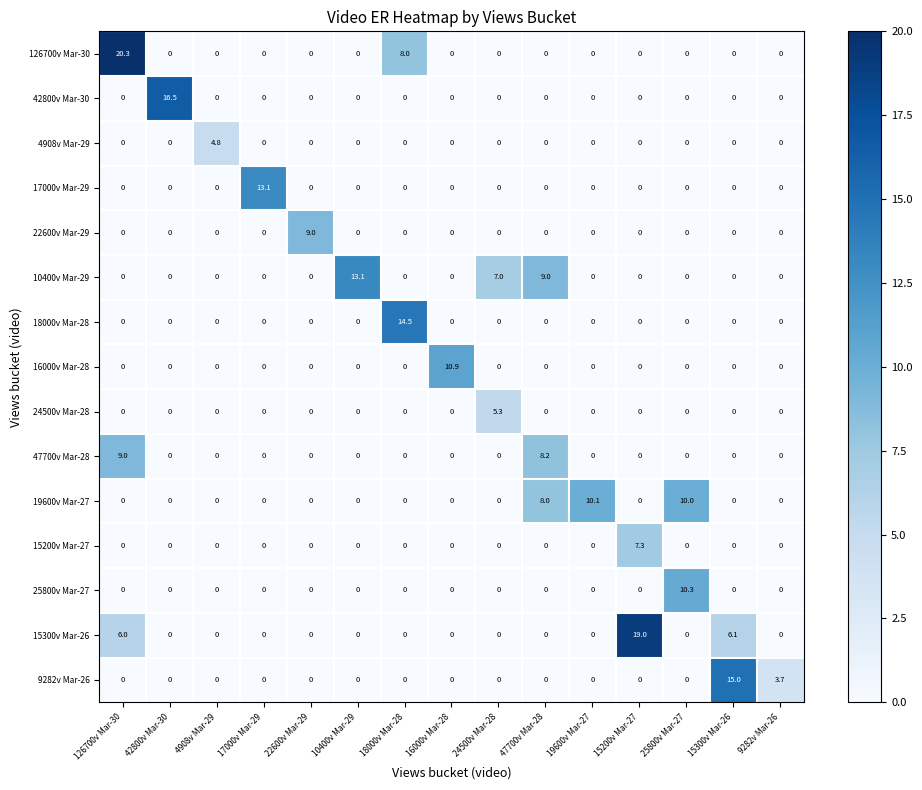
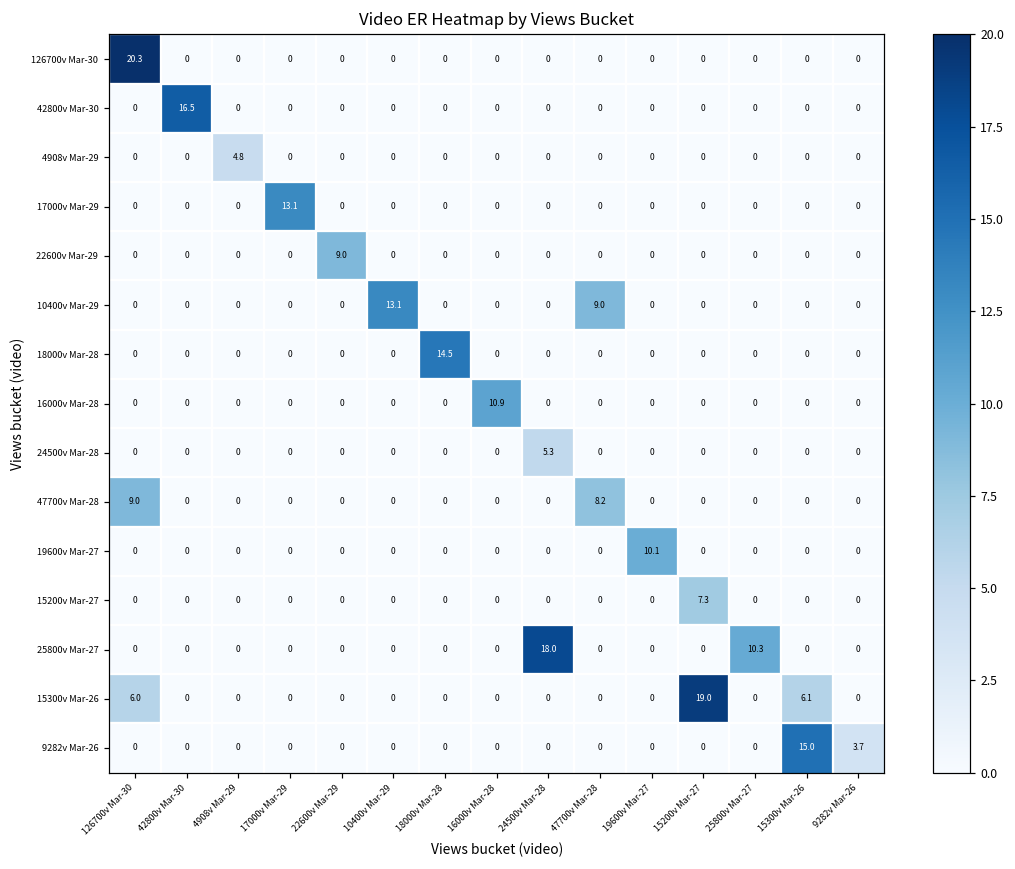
126700v Mar-30, 18000v Mar-28: 8.0 -> 0
10400v Mar-29, 24500v Mar-28: 7.0 -> 0
19600v Mar-27, 47700v Mar-28: 8.0 -> 0
19600v Mar-27, 25800v Mar-27: 10.0 -> 0
25800v Mar-27, 24500v Mar-28: 0 -> 18.0
